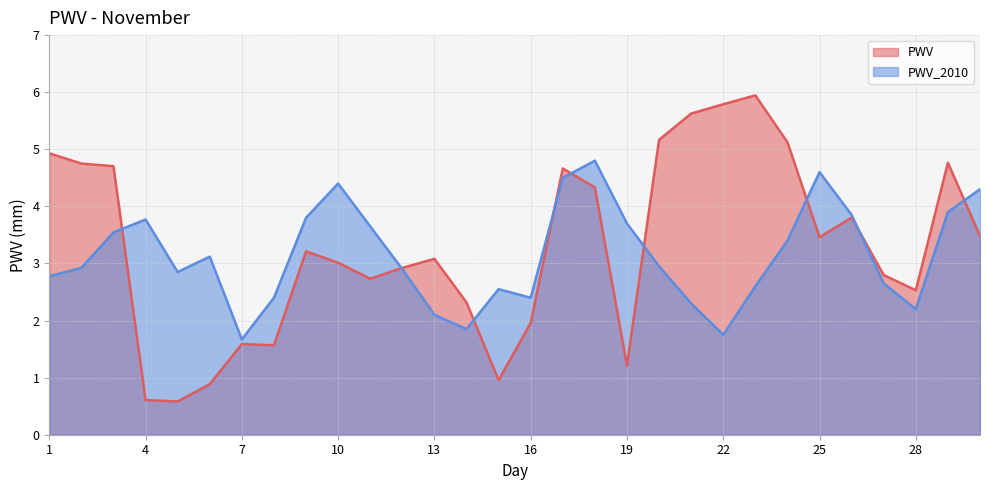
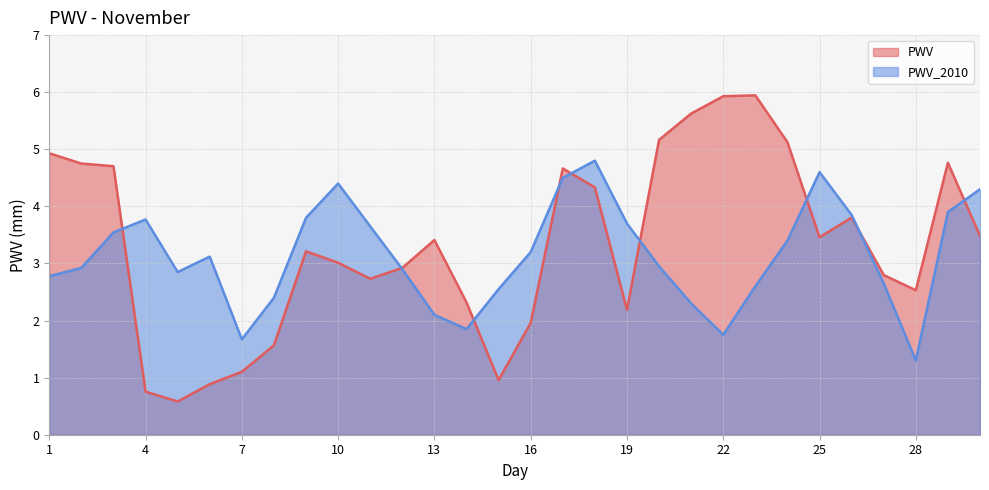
PWV, 4: 0.6 -> 0.8
PWV, 7: 1.6 -> 1.1
PWV, 13: 3.1 -> 3.4
PWV_2010, 16: 2.4 -> 3.2
PWV, 19: 1.2 -> 2.2
PWV, 22: 5.8 -> 5.9
PWV_2010, 28: 2.2 -> 1.3
